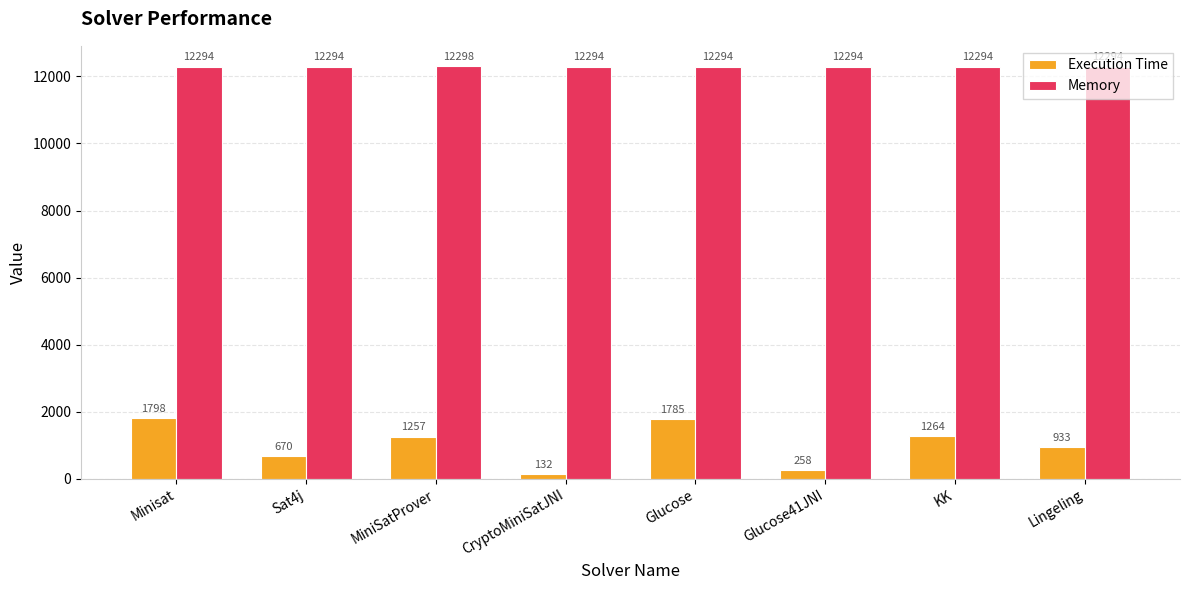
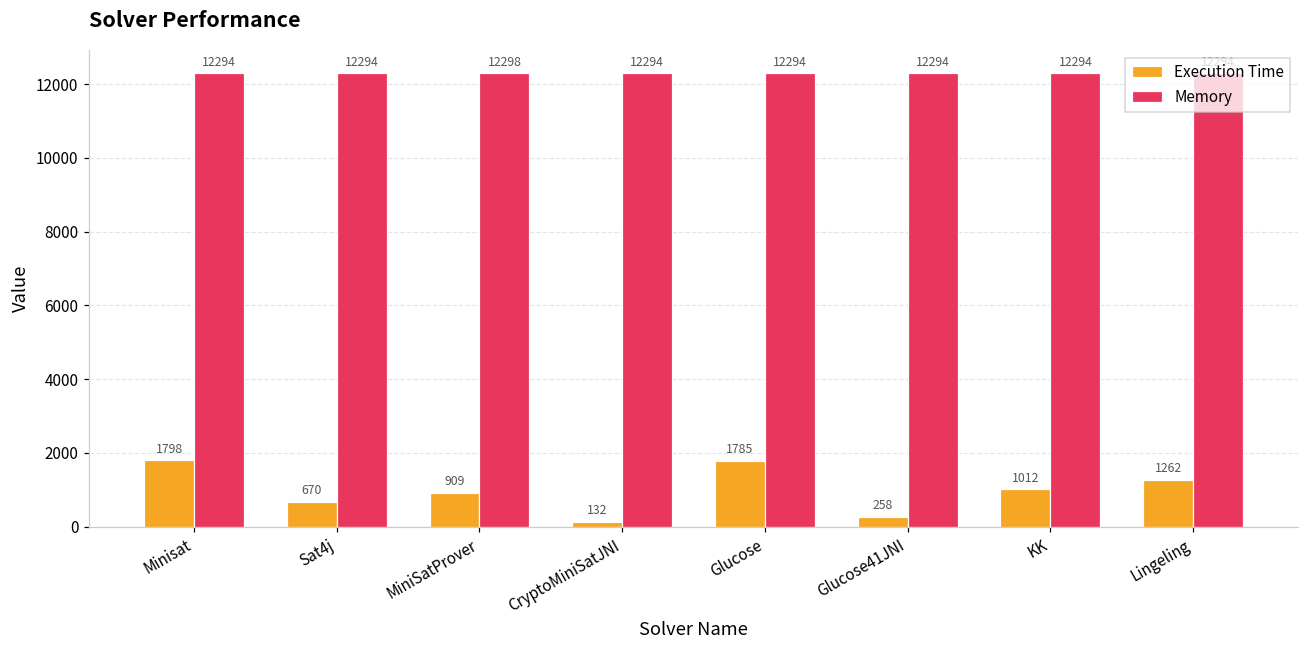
Execution Time, MiniSatProver: 1257 -> 909
Execution Time, KK: 1264 -> 1012
Execution Time, Lingeling: 933 -> 1262
